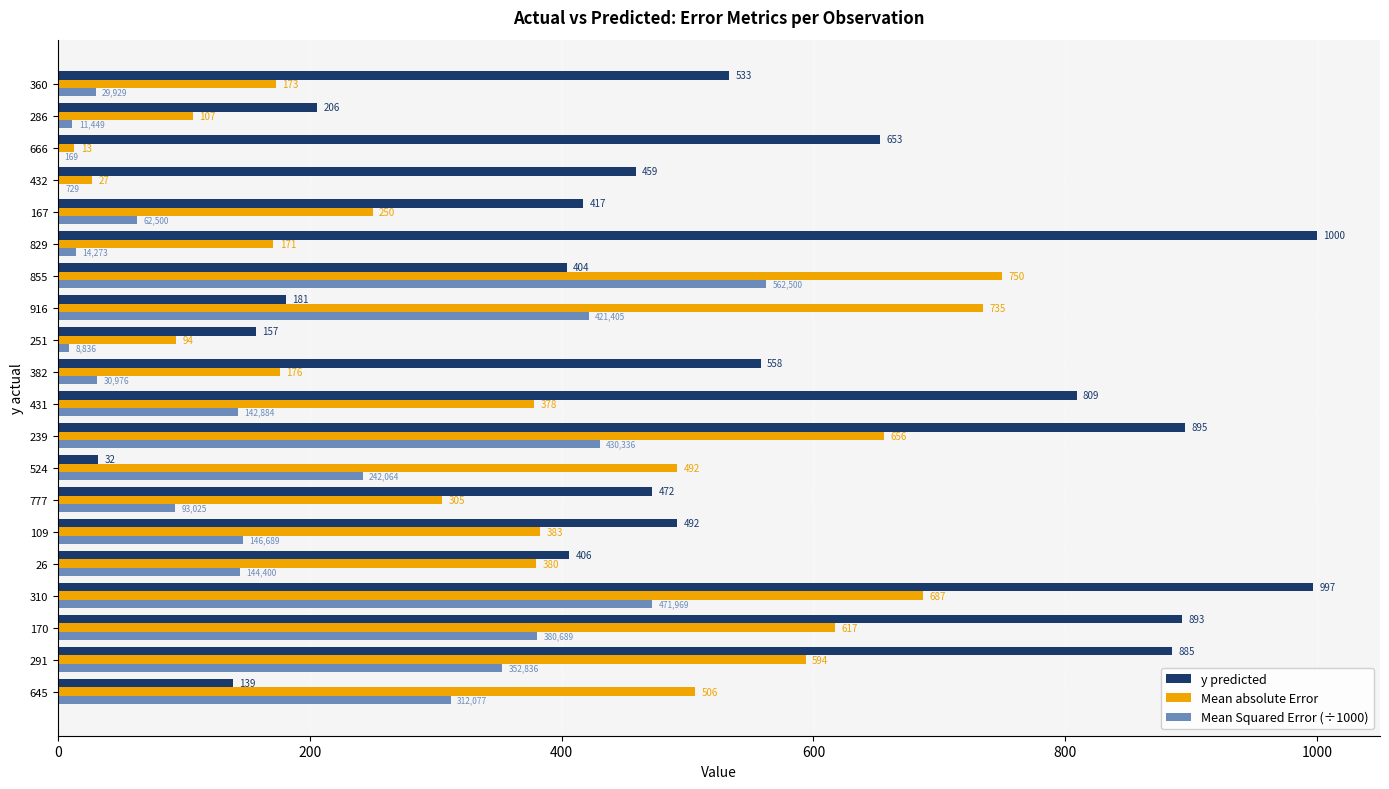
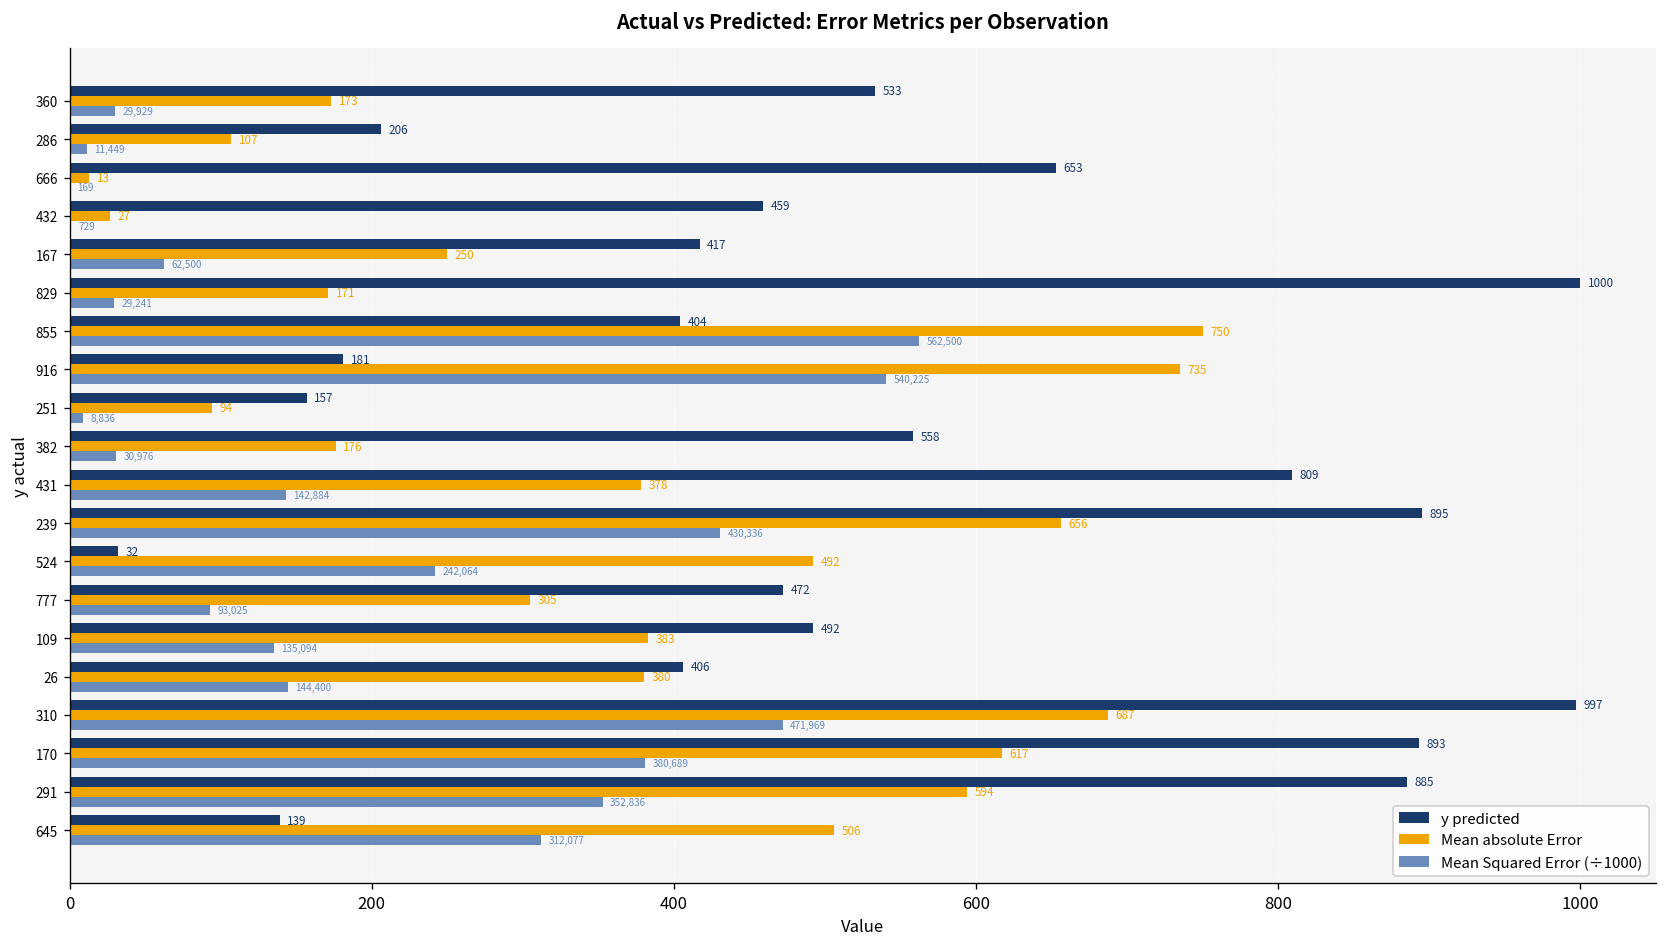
Mean Squared Error (÷1000), 829: 14,273 -> 29,241
Mean Squared Error (÷1000), 916: 421,405 -> 540,225
Mean Squared Error (÷1000), 109: 146,689 -> 135,094
